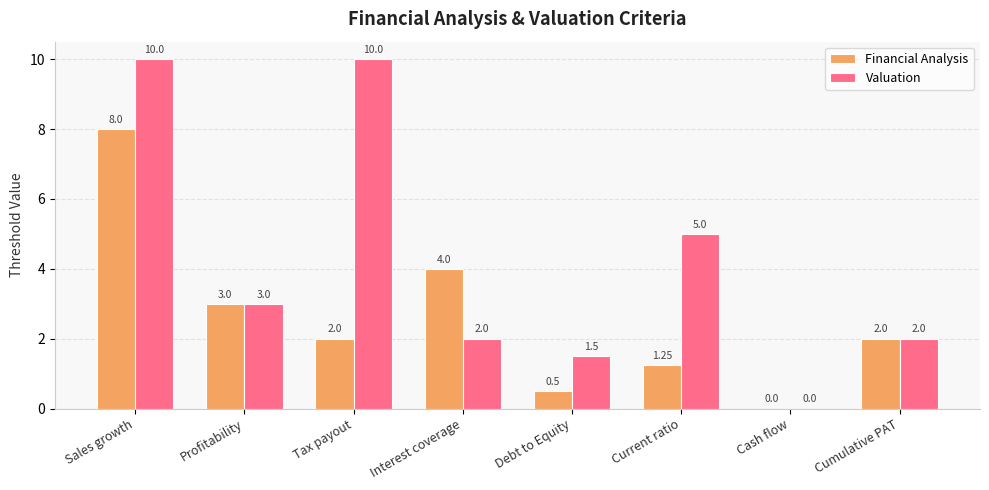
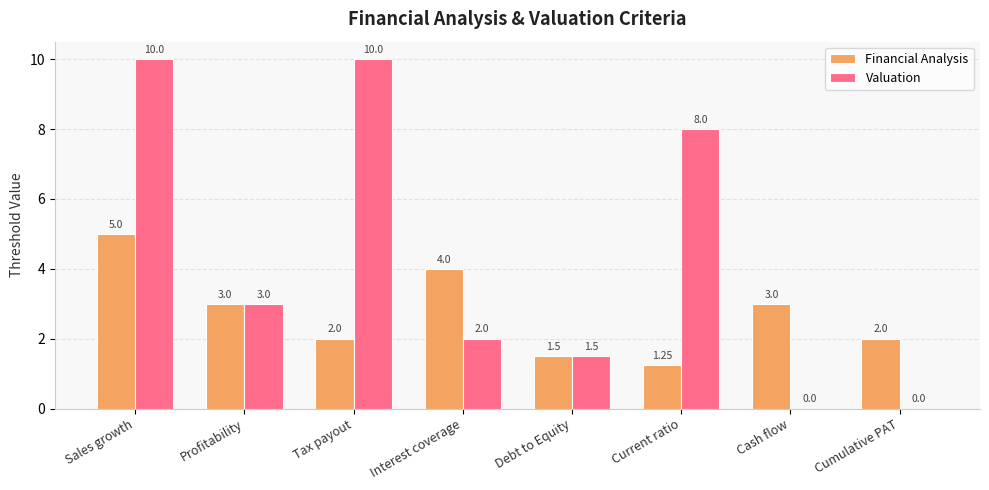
Financial Analysis, Sales growth: 8.0 -> 5.0
Financial Analysis, Debt to Equity: 0.5 -> 1.5
Valuation, Current ratio: 5.0 -> 8.0
Financial Analysis, Cash flow: 0.0 -> 3.0
Valuation, Cumulative PAT: 2.0 -> 0.0
